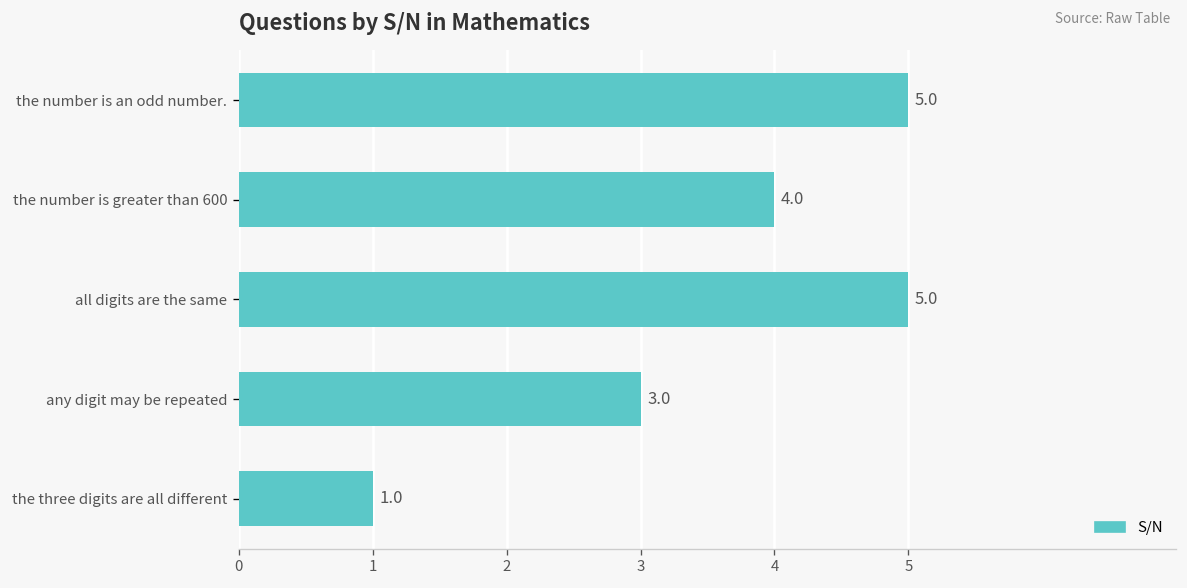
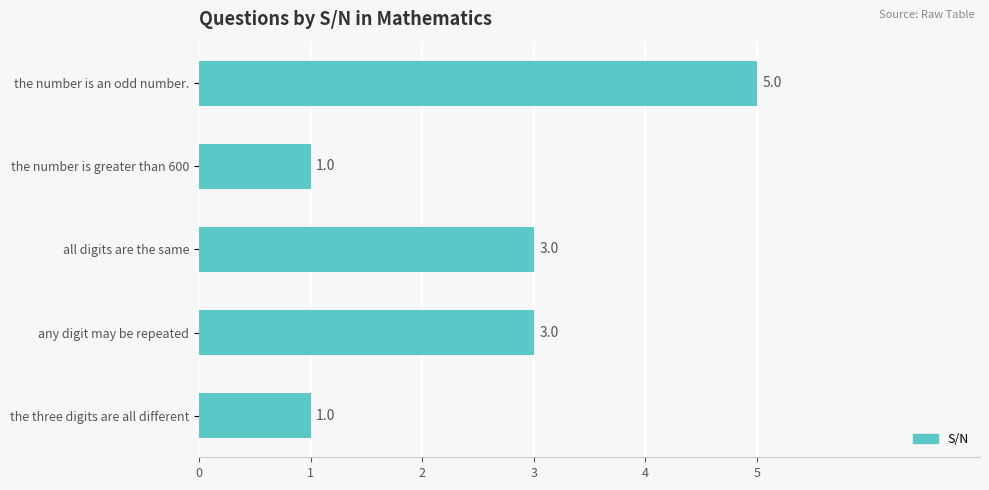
the number is greater than 600: 4.0 -> 1.0
all digits are the same: 5.0 -> 3.0
